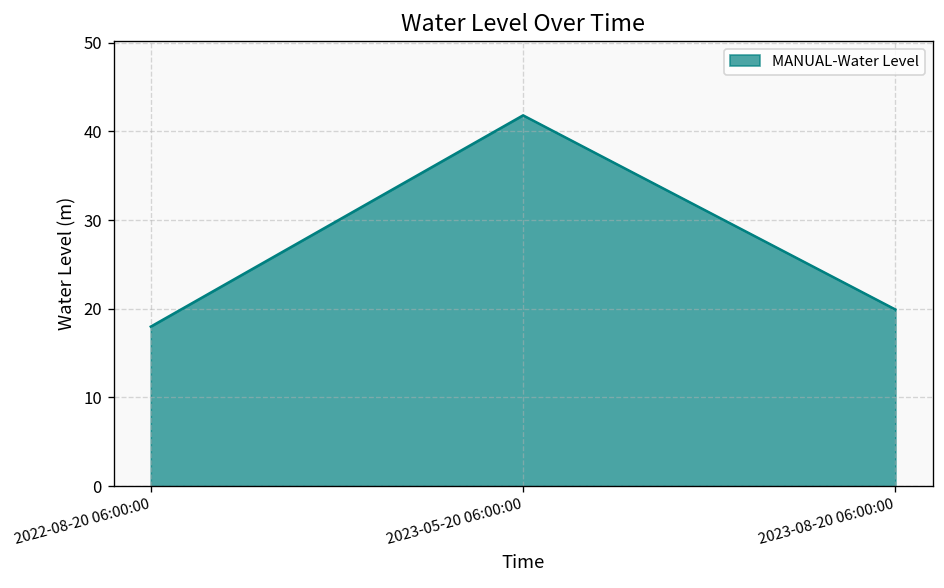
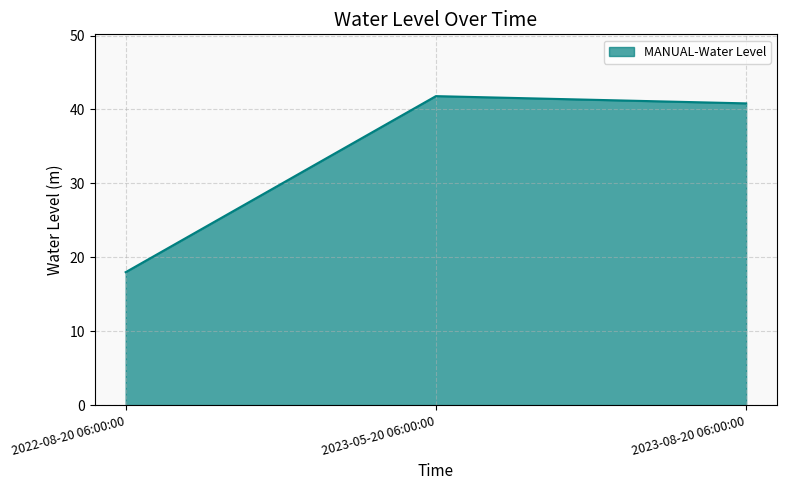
2023-08-20 06:00:00: 20 -> 41
